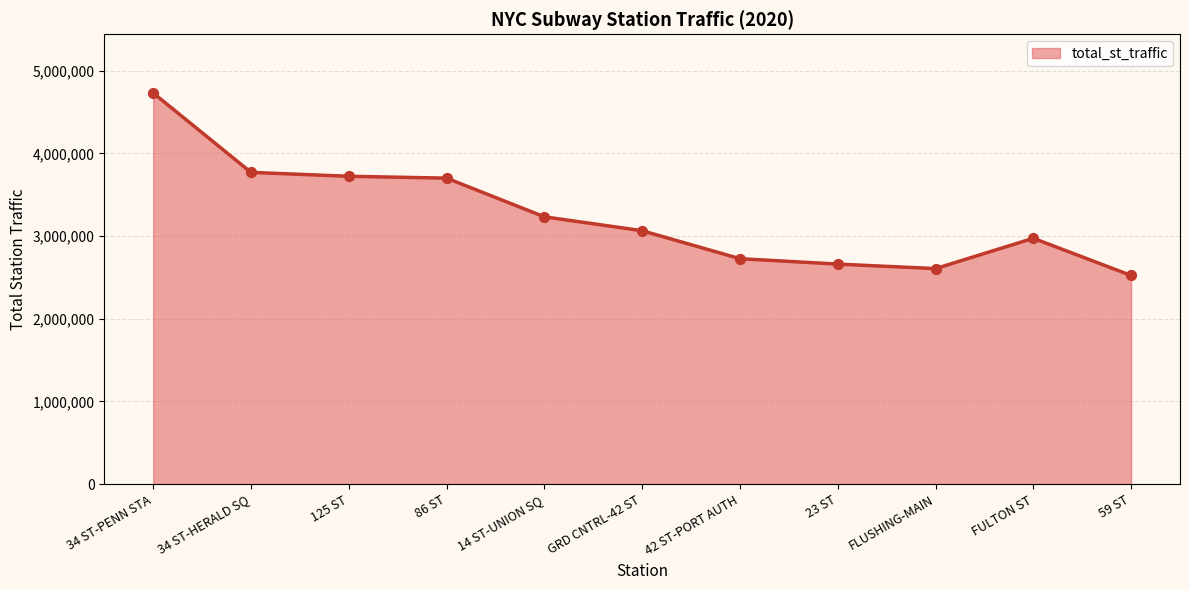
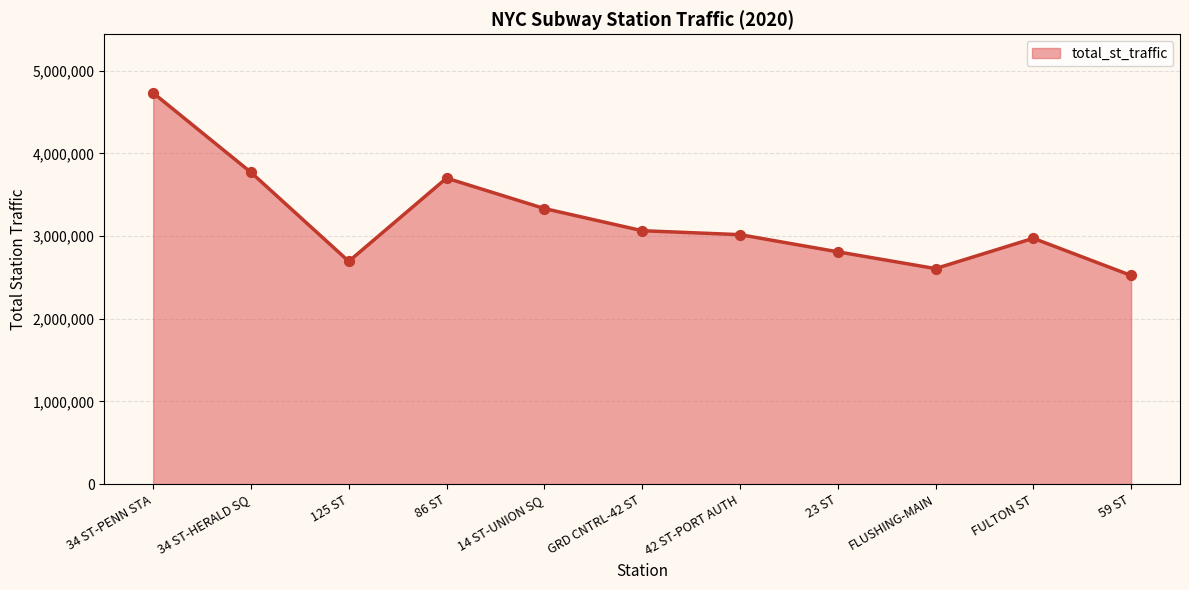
125 ST: 3,700,000 -> 2,700,000
14 ST-UNION SQ: 3,200,000 -> 3,300,000
42 ST-PORT AUTH: 2,700,000 -> 3,000,000
23 ST: 2,700,000 -> 2,800,000
